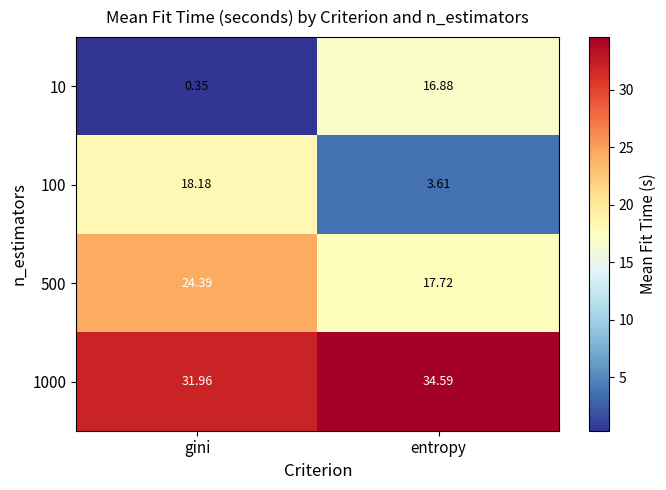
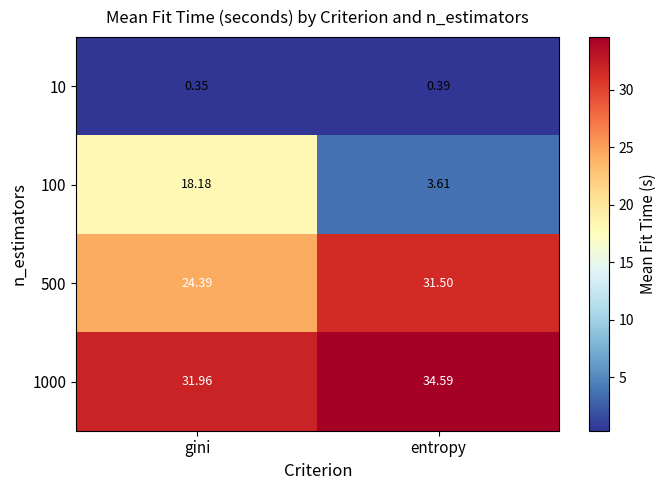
10, entropy: 16.88 -> 0.39
500, entropy: 17.72 -> 31.50
